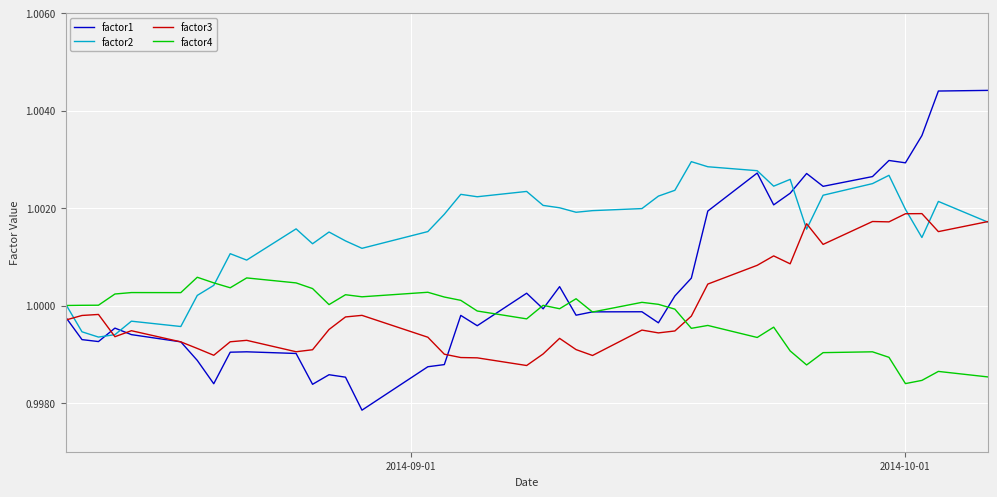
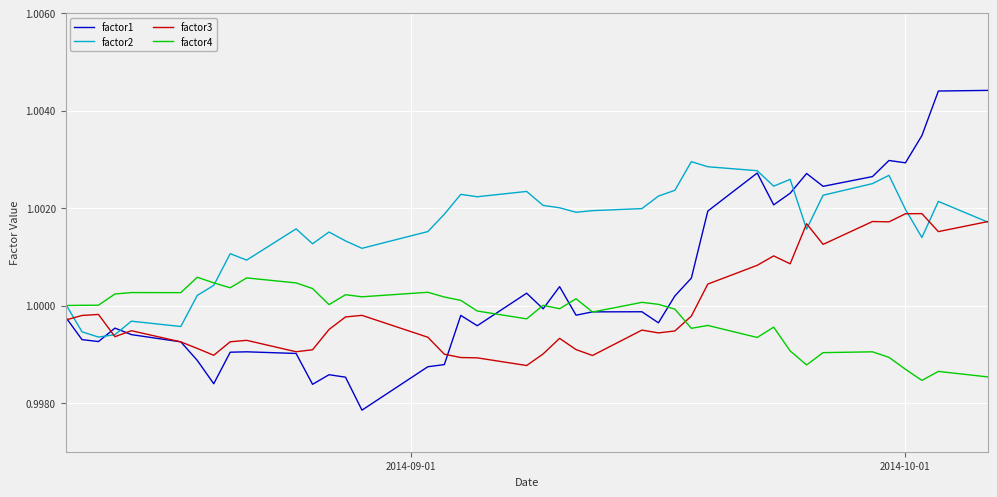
factor4, 2014-10-01: 0.9984 -> 0.9987
